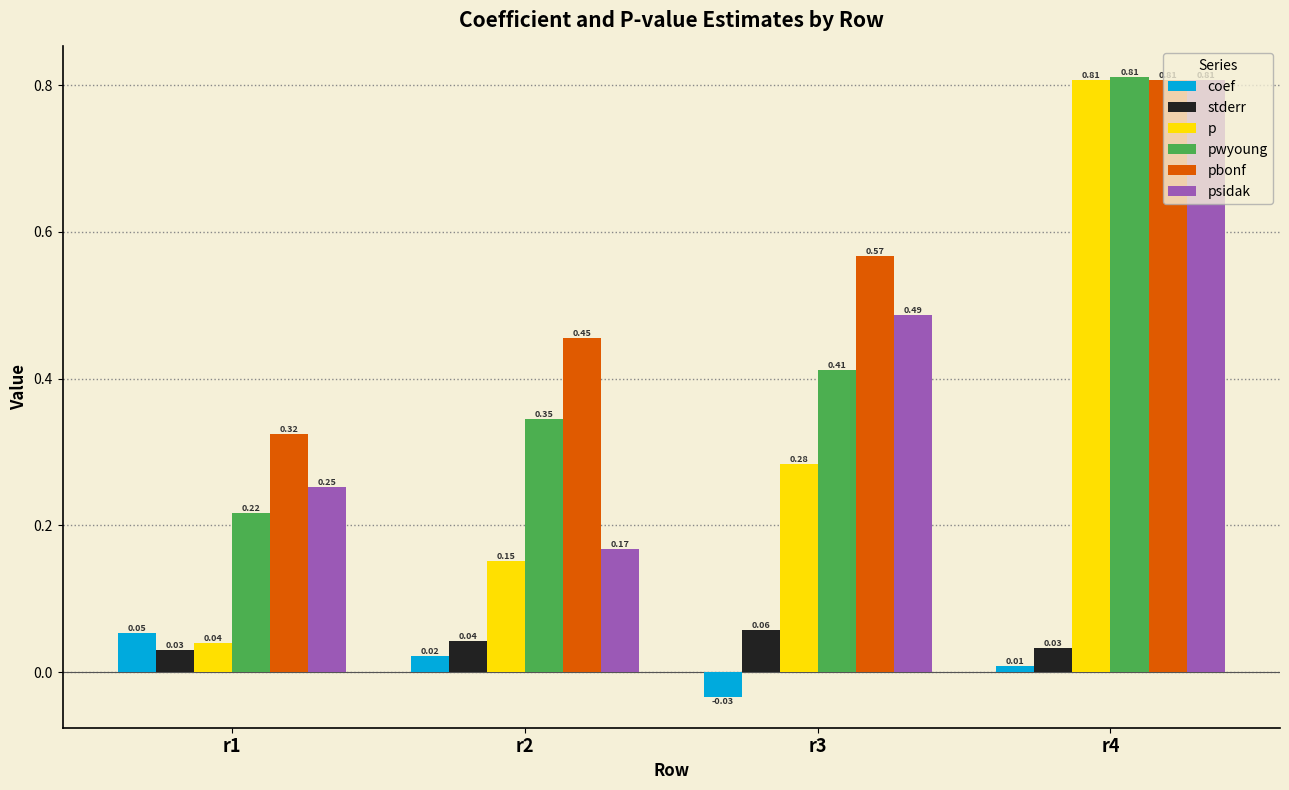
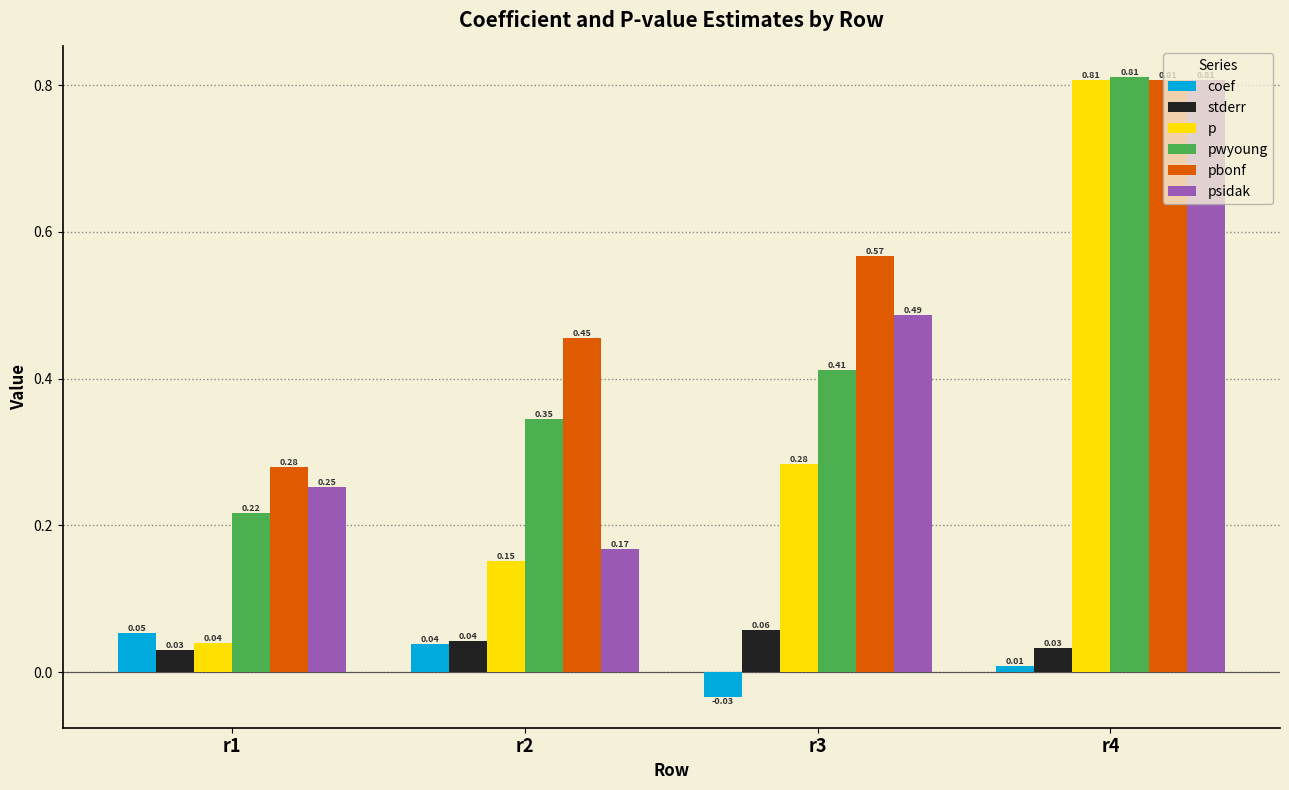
pbonf, r1: 0.32 -> 0.28
coef, r2: 0.02 -> 0.04
